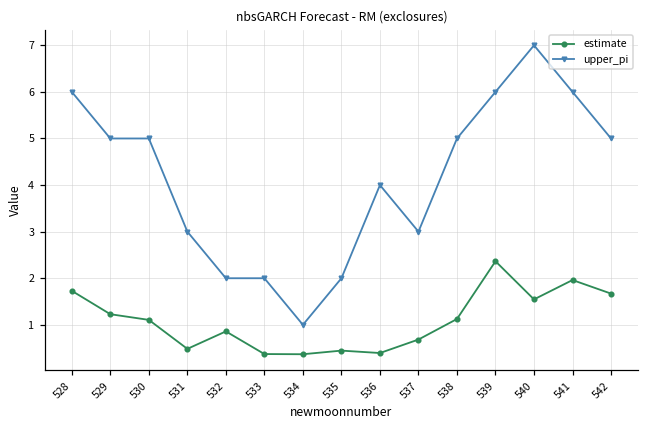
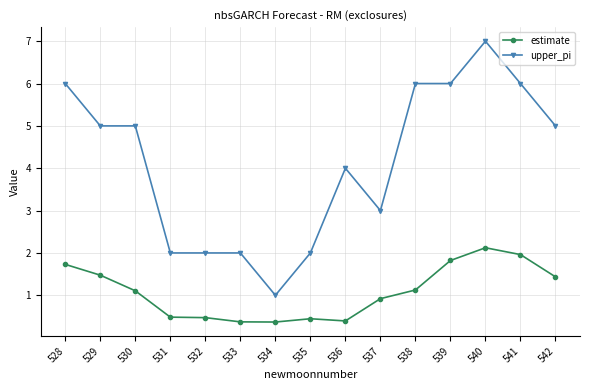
estimate, 529: 1.2 -> 1.5
upper_pi, 531: 3 -> 2
estimate, 532: 0.9 -> 0.5
estimate, 537: 0.7 -> 0.9
upper_pi, 538: 5 -> 6
estimate, 539: 2.4 -> 1.8
estimate, 540: 1.5 -> 2.1
estimate, 542: 1.7 -> 1.4
